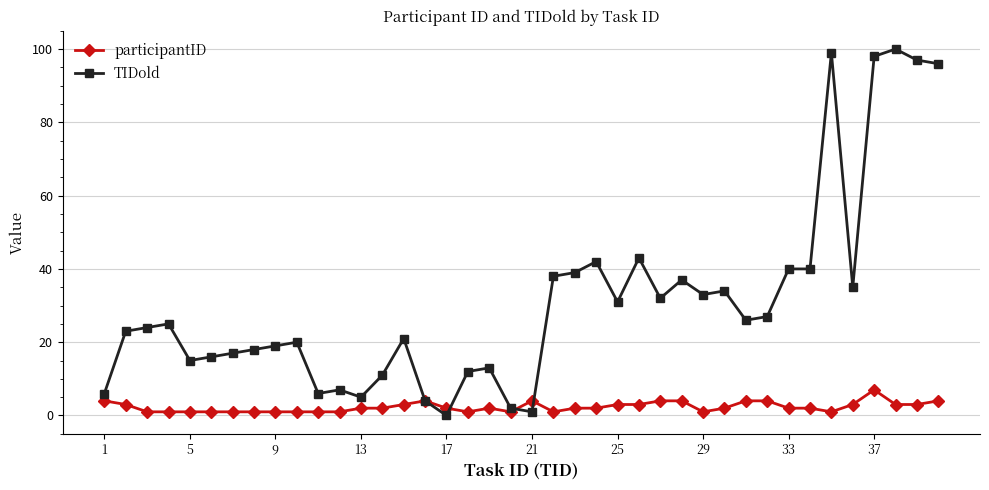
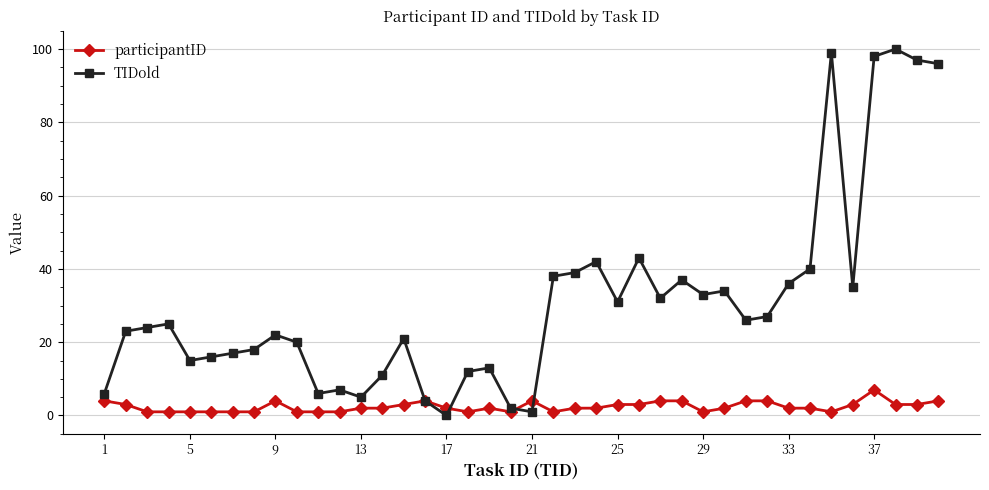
participantID, 9: 1 -> 4
TIDold, 9: 19 -> 22
TIDold, 33: 40 -> 36
